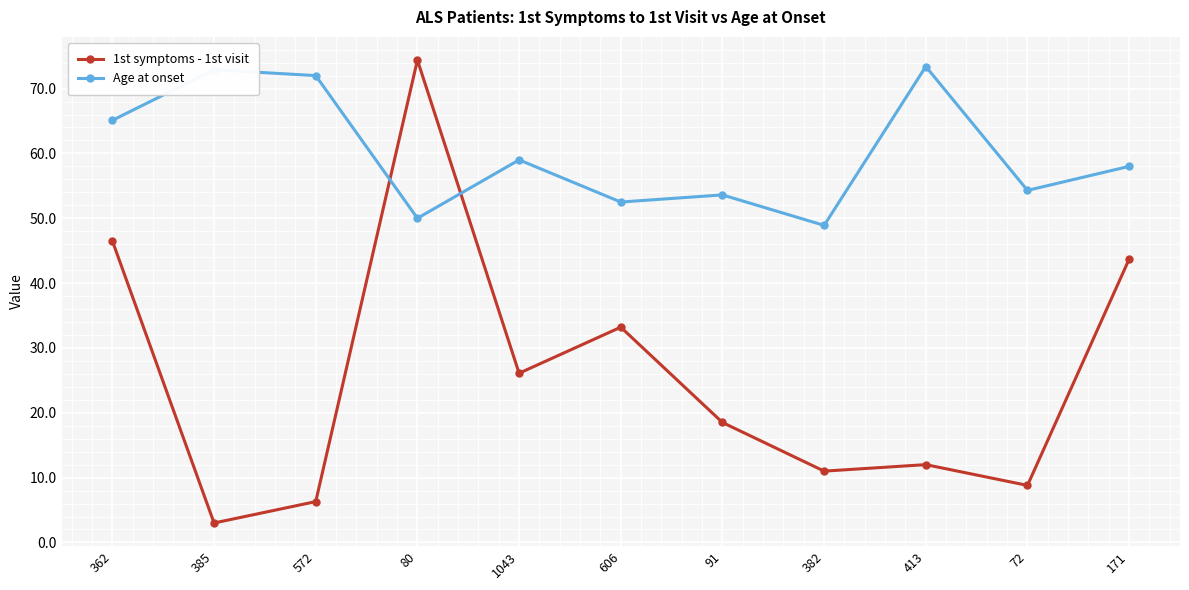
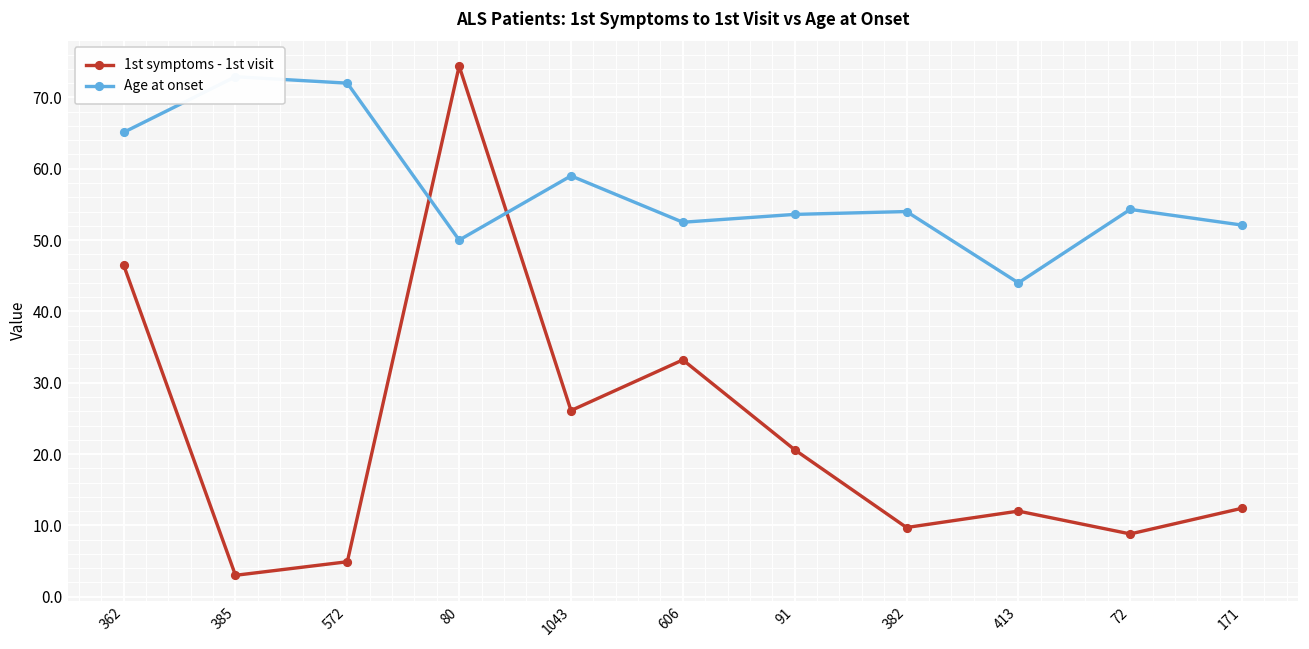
1st symptoms - 1st visit, 572: 6 -> 5
1st symptoms - 1st visit, 91: 19 -> 21
1st symptoms - 1st visit, 382: 11 -> 10
Age at onset, 382: 49 -> 54
Age at onset, 413: 73 -> 44
1st symptoms - 1st visit, 171: 44 -> 12
Age at onset, 171: 58 -> 52
